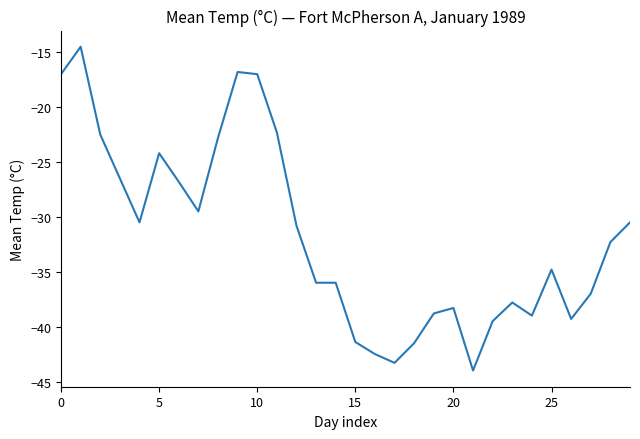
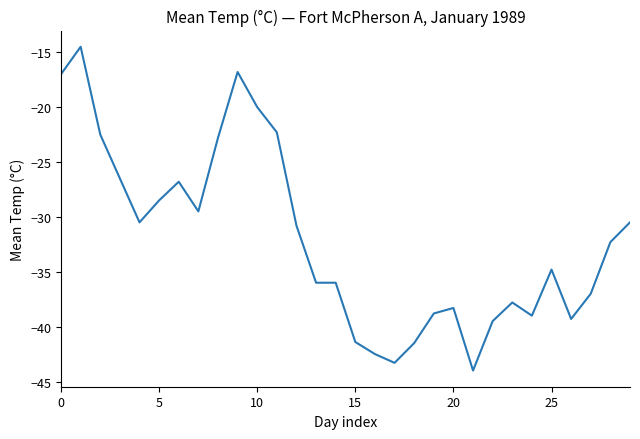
5: -24.2 -> -28.5
10: -17 -> -20
